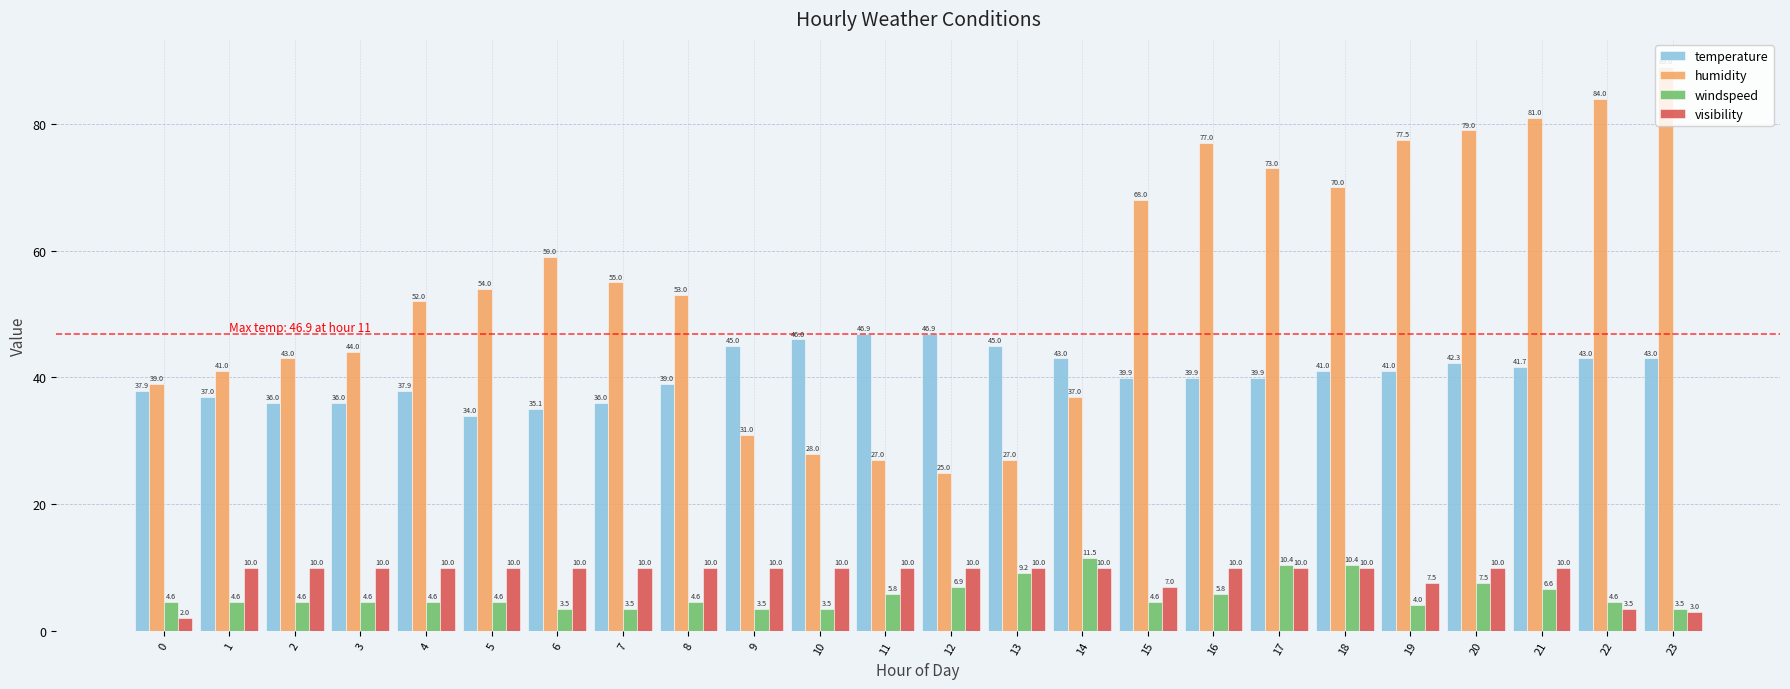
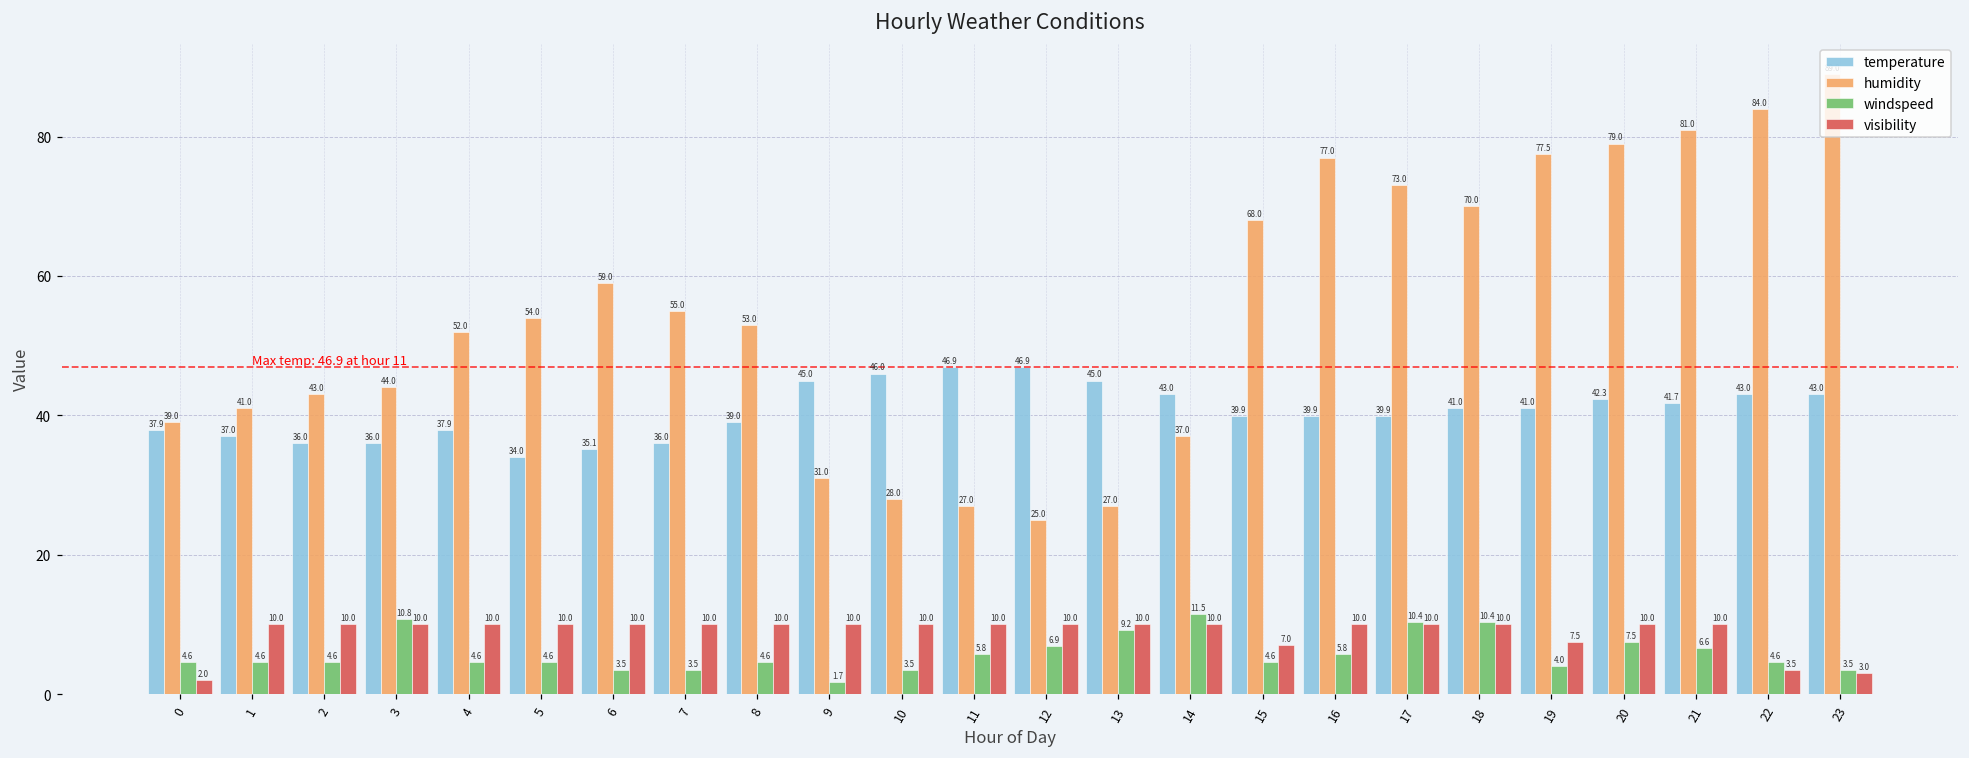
windspeed, 3: 4.6 -> 10.8
windspeed, 9: 3.5 -> 1.7
